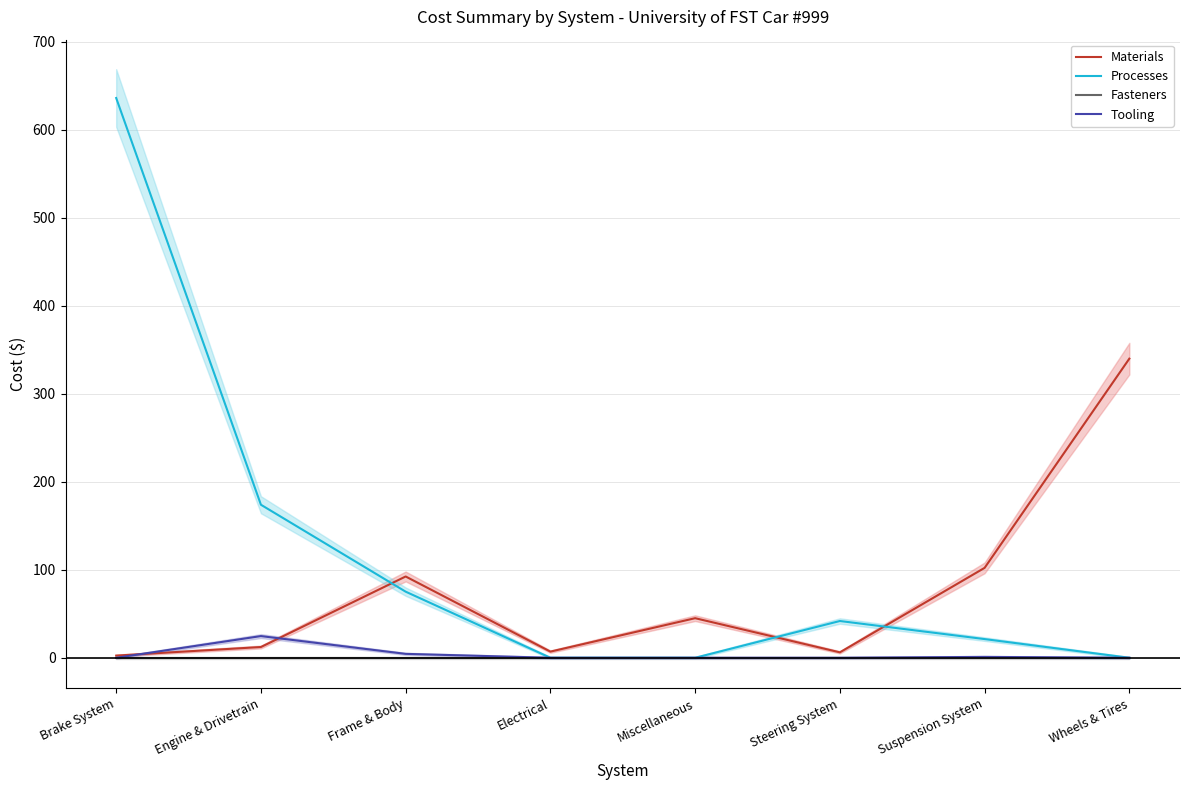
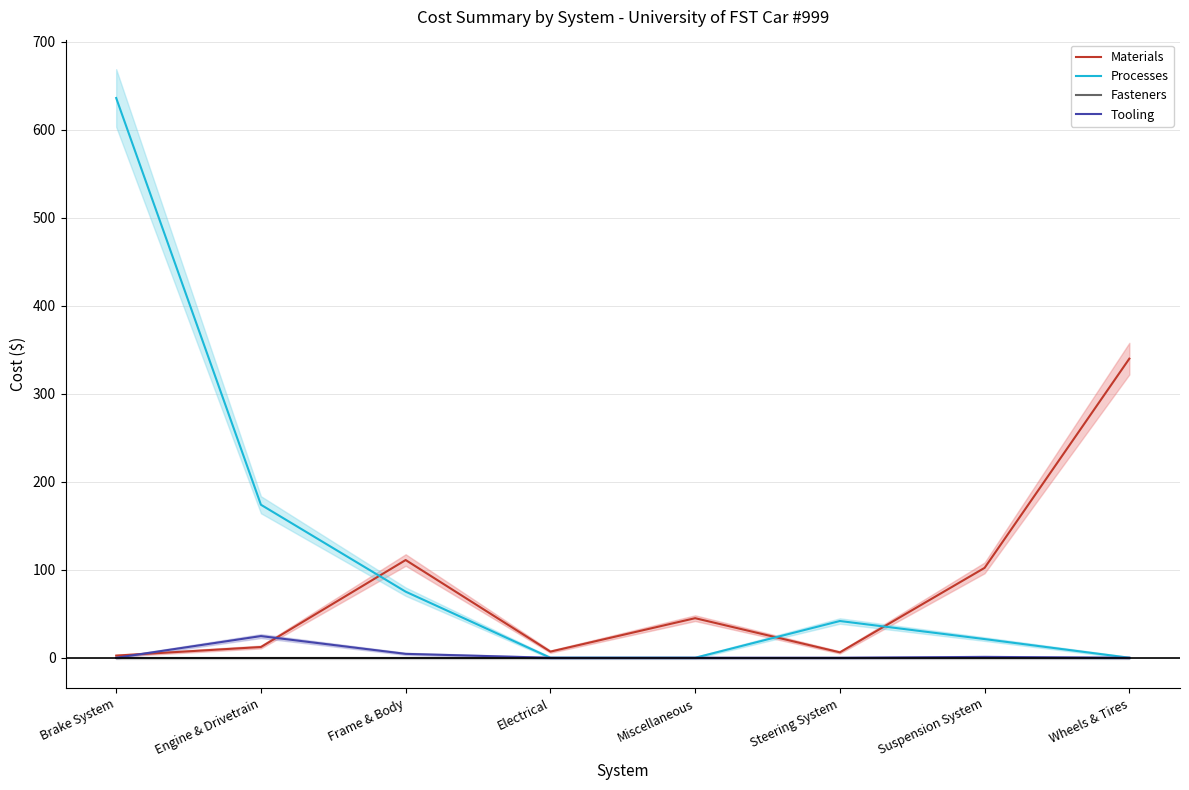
Materials, Frame & Body: 90 -> 110
